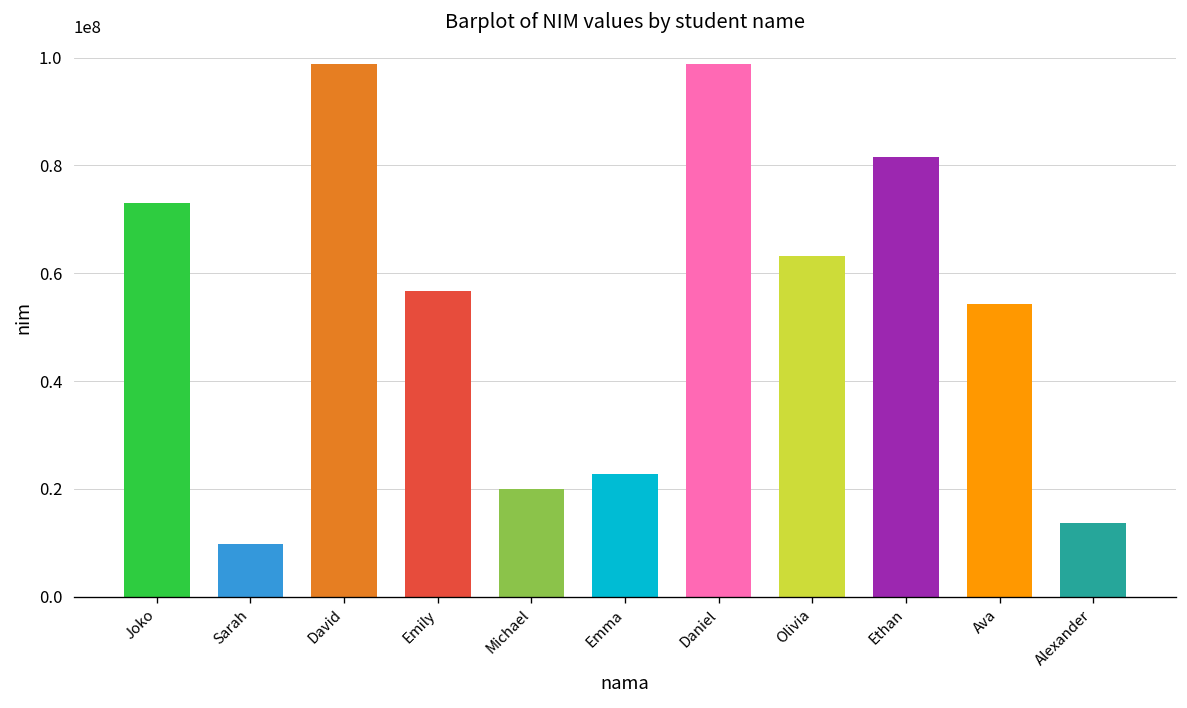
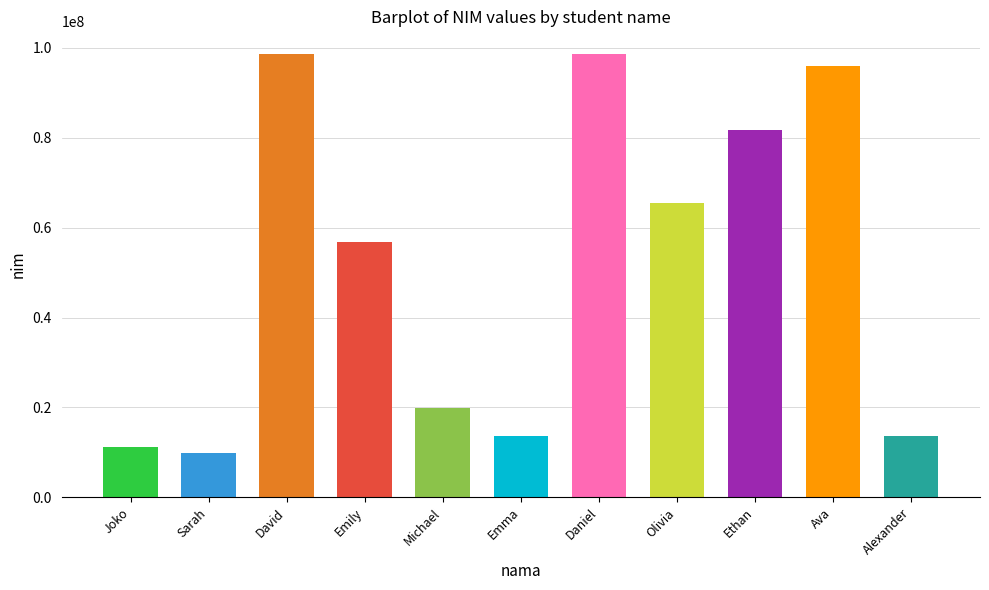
Joko: 73000000 -> 11000000
Emma: 23000000 -> 14000000
Olivia: 63000000 -> 65000000
Ava: 54000000 -> 96000000
